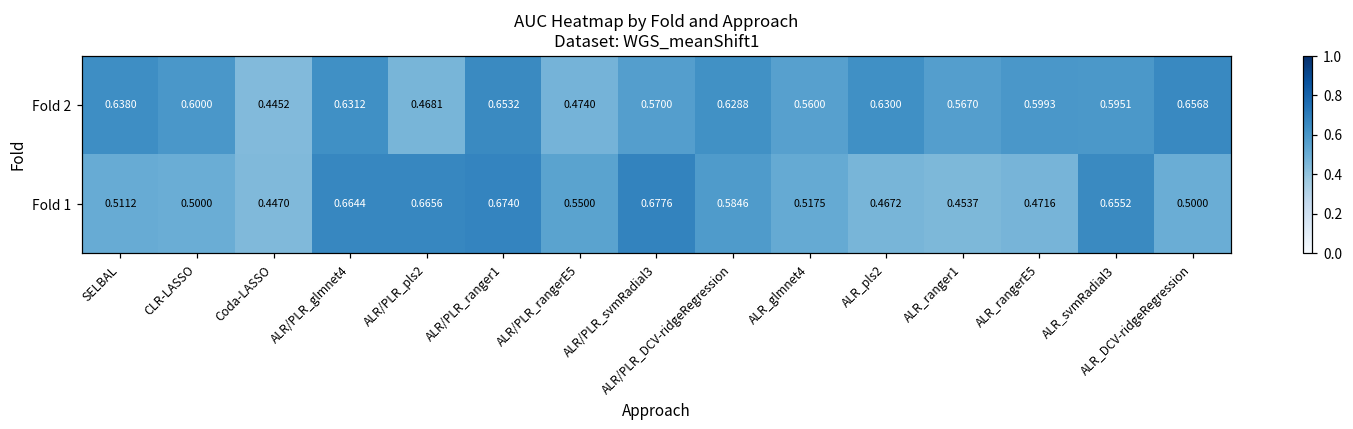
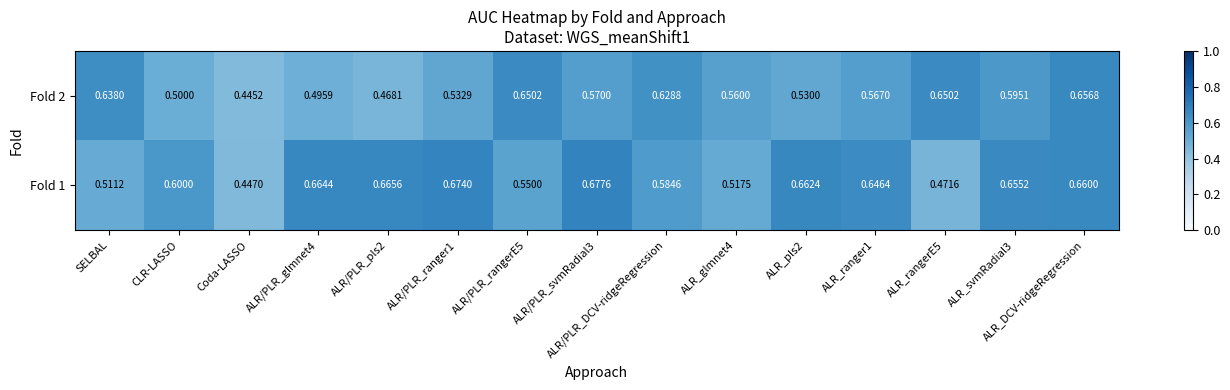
Fold 2, CLR-LASSO: 0.6000 -> 0.5000
Fold 2, ALR/PLR_glmnet4: 0.6312 -> 0.4959
Fold 2, ALR/PLR_ranger1: 0.6532 -> 0.5329
Fold 2, ALR/PLR_rangerE5: 0.4740 -> 0.6502
Fold 2, ALR_pls2: 0.6300 -> 0.5300
Fold 2, ALR_rangerE5: 0.5993 -> 0.6502
Fold 1, CLR-LASSO: 0.5000 -> 0.6000
Fold 1, ALR_pls2: 0.4672 -> 0.6624
Fold 1, ALR_ranger1: 0.4537 -> 0.6464
Fold 1, ALR_DCV-ridgeRegression: 0.5000 -> 0.6600
